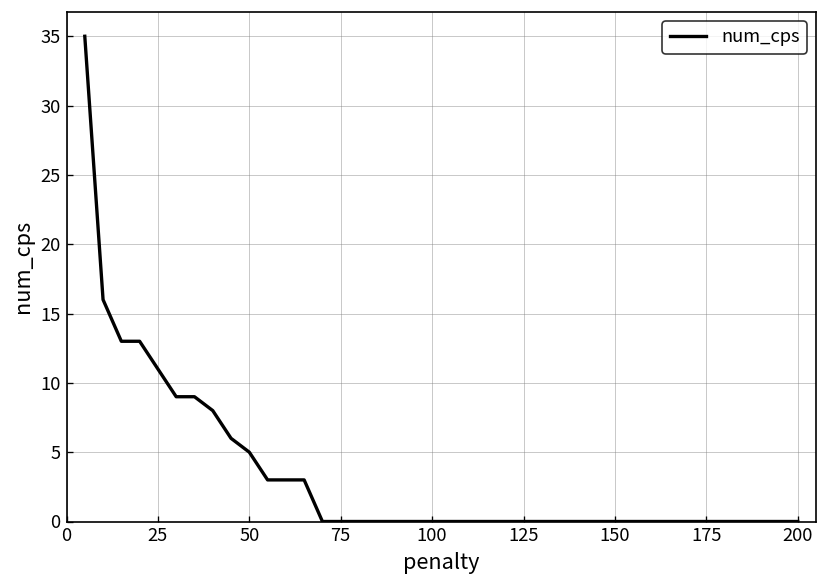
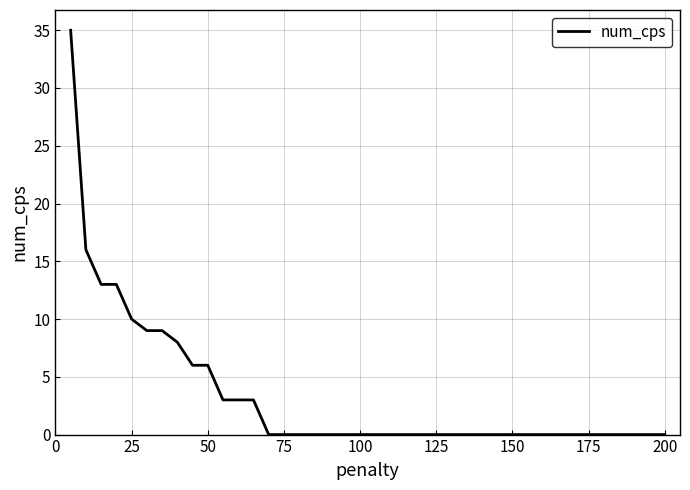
25: 11 -> 10
50: 5 -> 6
